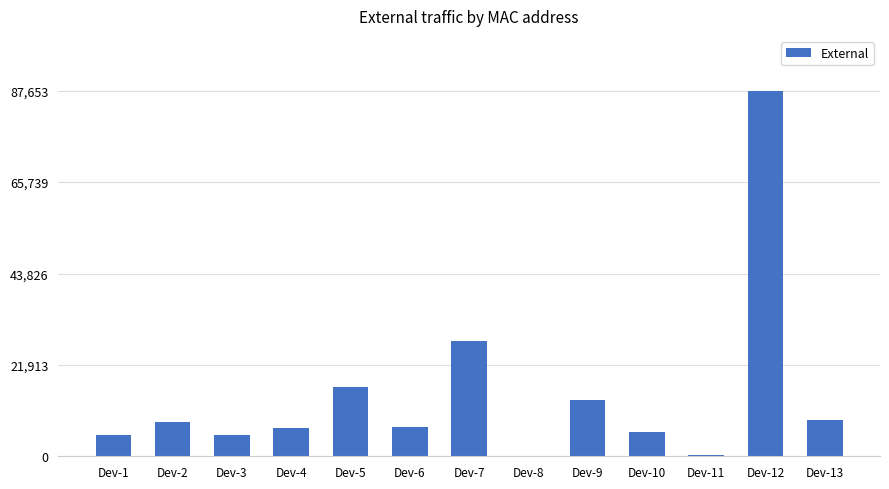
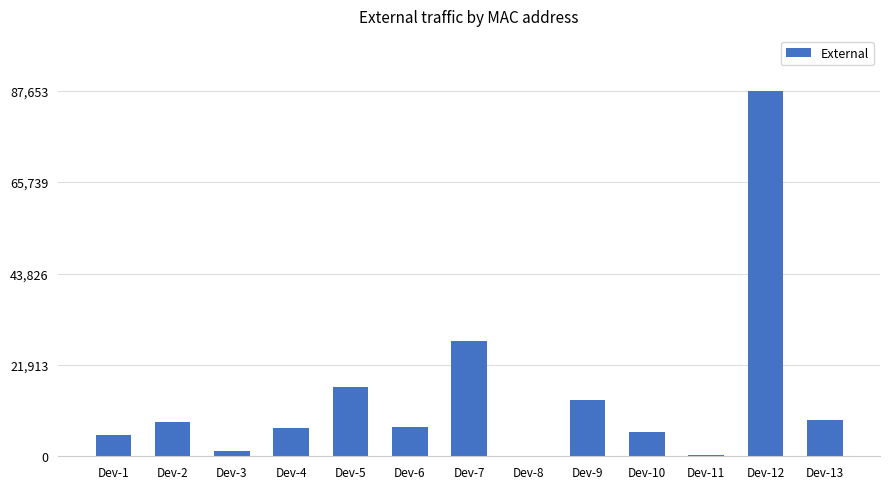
Dev-3: 5,000 -> 1,000
